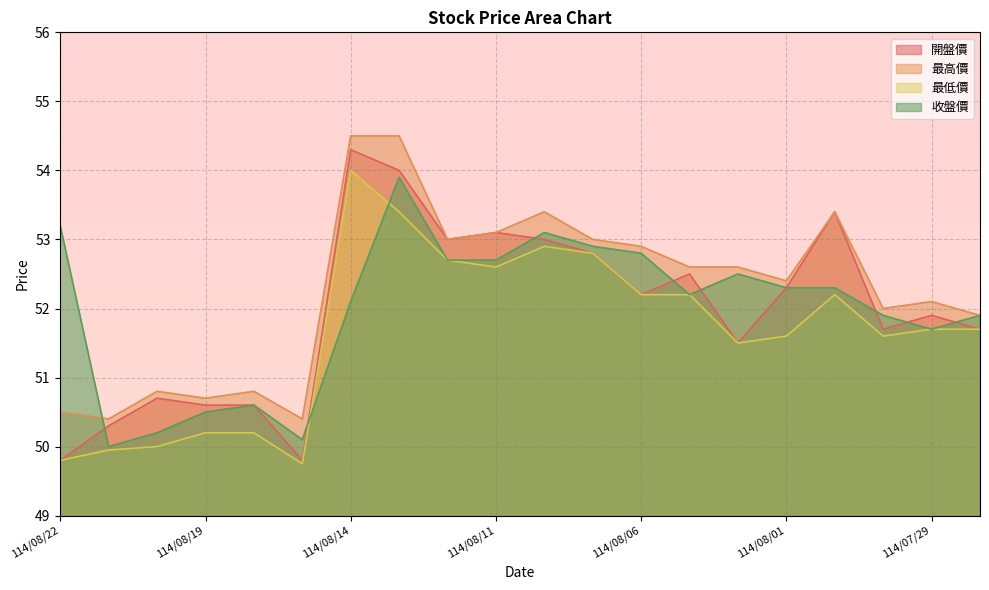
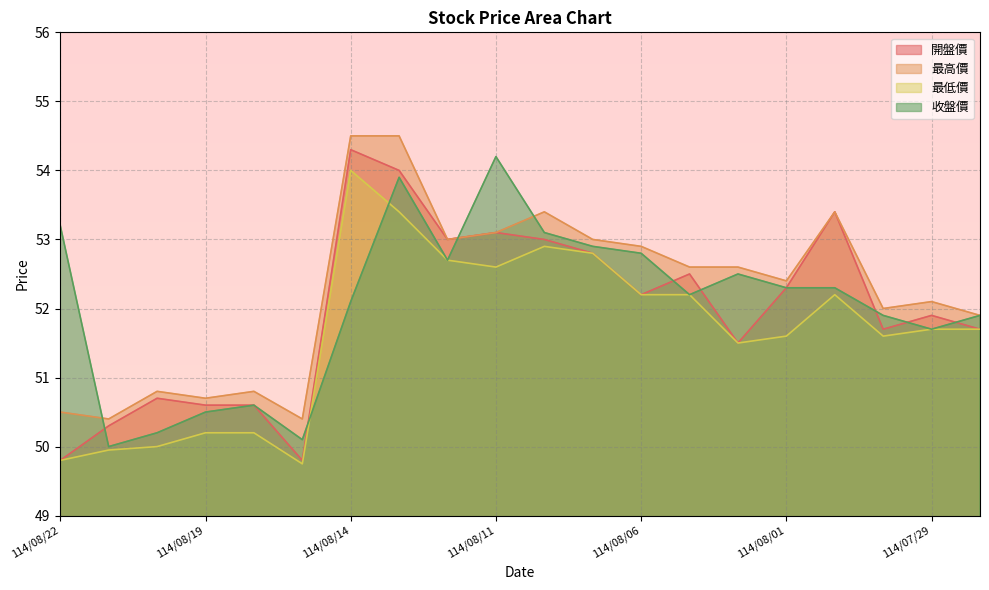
收盤價, 114/08/11: 52.7 -> 54.2
